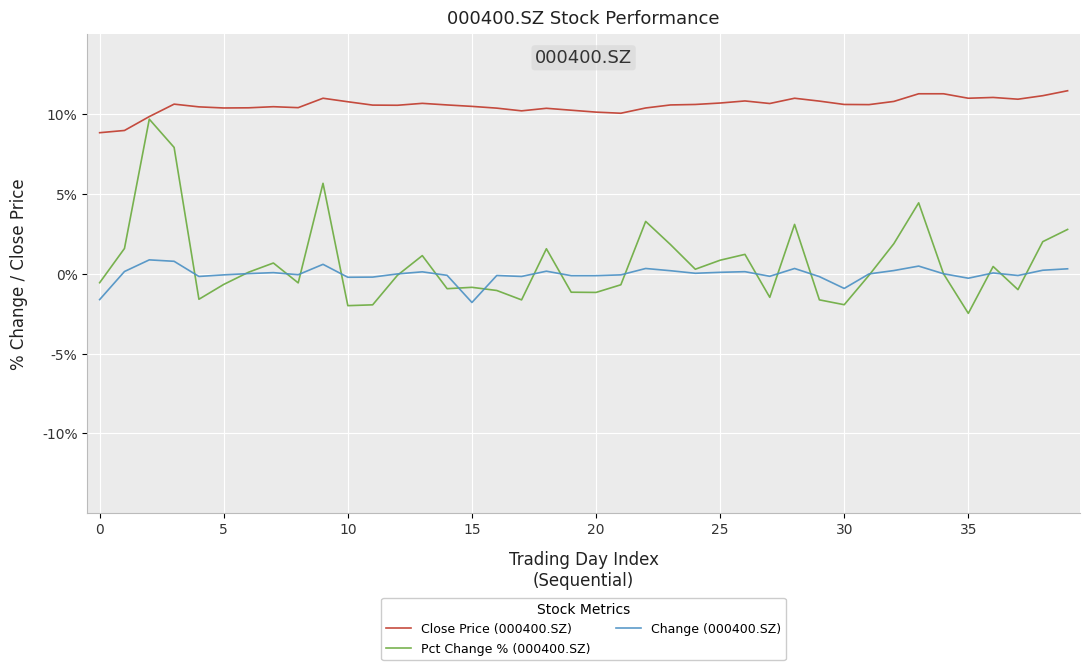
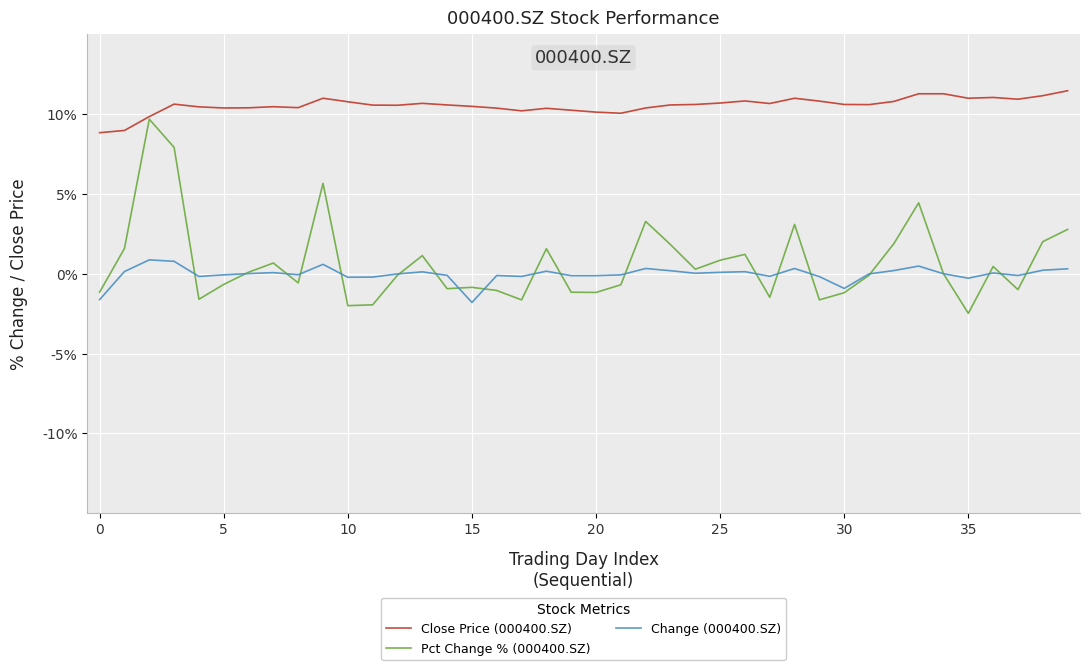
Pct Change % (000400.SZ), 0: -0.6% -> -1.2%
Pct Change % (000400.SZ), 30: -1.9% -> -1.2%
